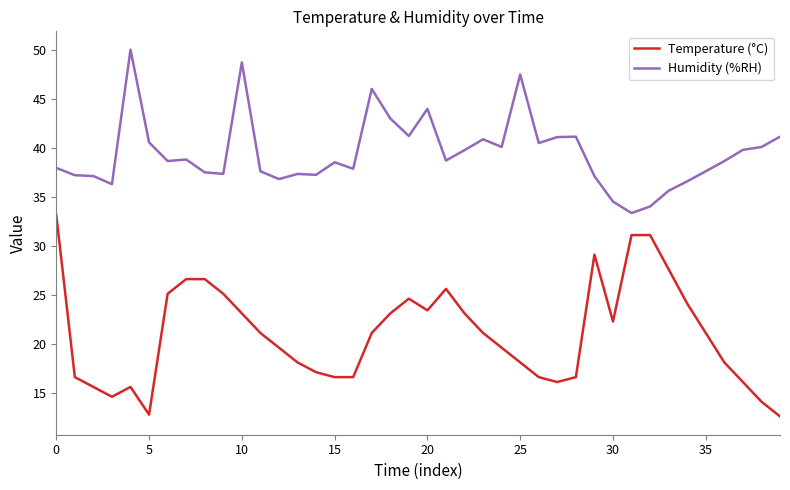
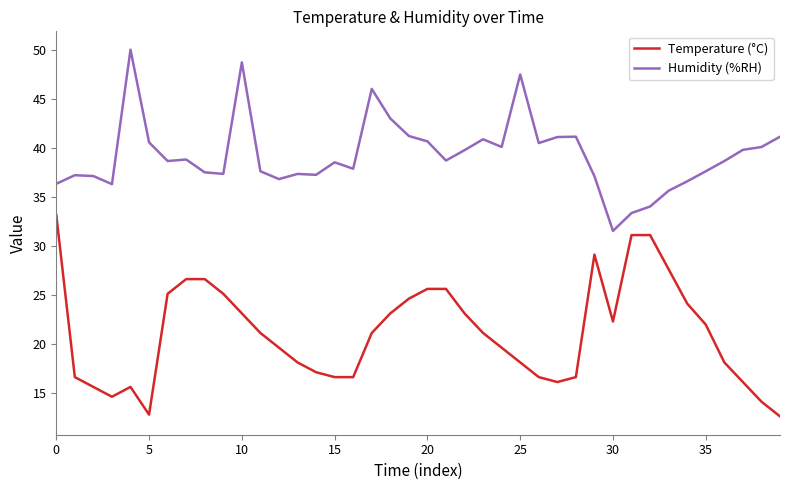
Humidity (%RH), 0: 38 -> 36
Temperature (°C), 20: 23 -> 26
Humidity (%RH), 20: 44 -> 41
Humidity (%RH), 30: 35 -> 32
Temperature (°C), 35: 21 -> 22
